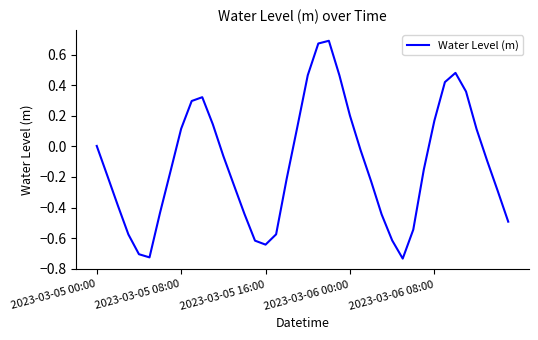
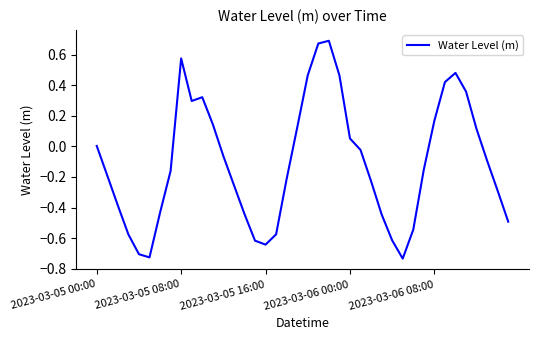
2023-03-05 08:00: 0.11 -> 0.57
2023-03-06 00:00: 0.20 -> 0.05
